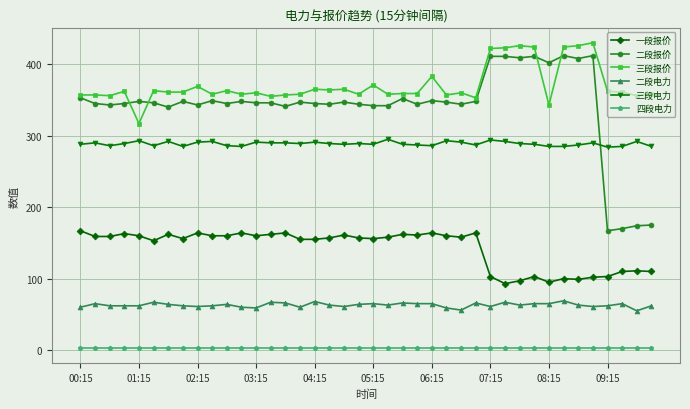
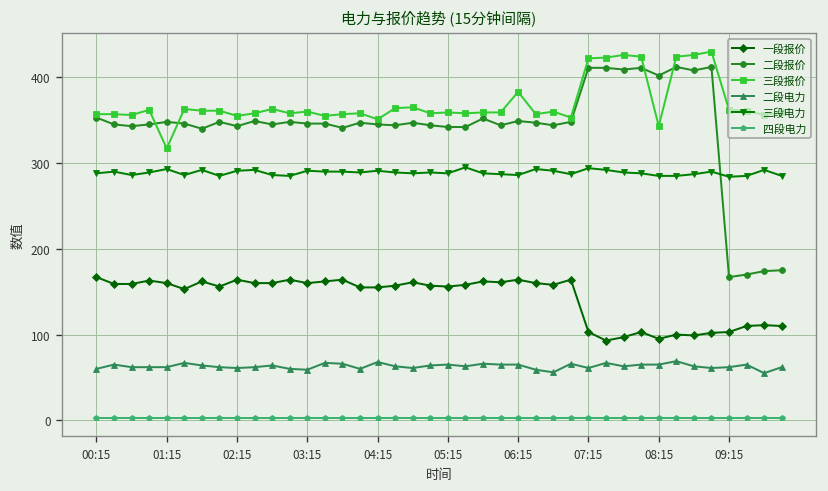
三段报价, 02:15: 370 -> 360
三段报价, 04:15: 370 -> 350
三段报价, 05:15: 370 -> 360
